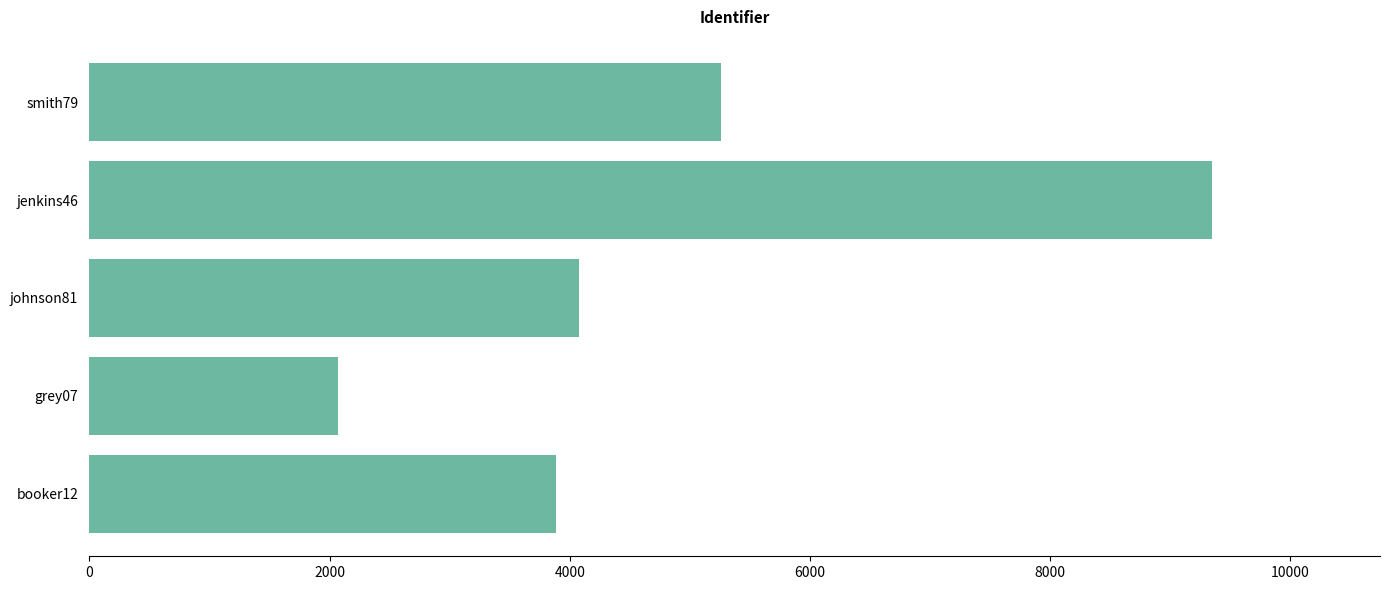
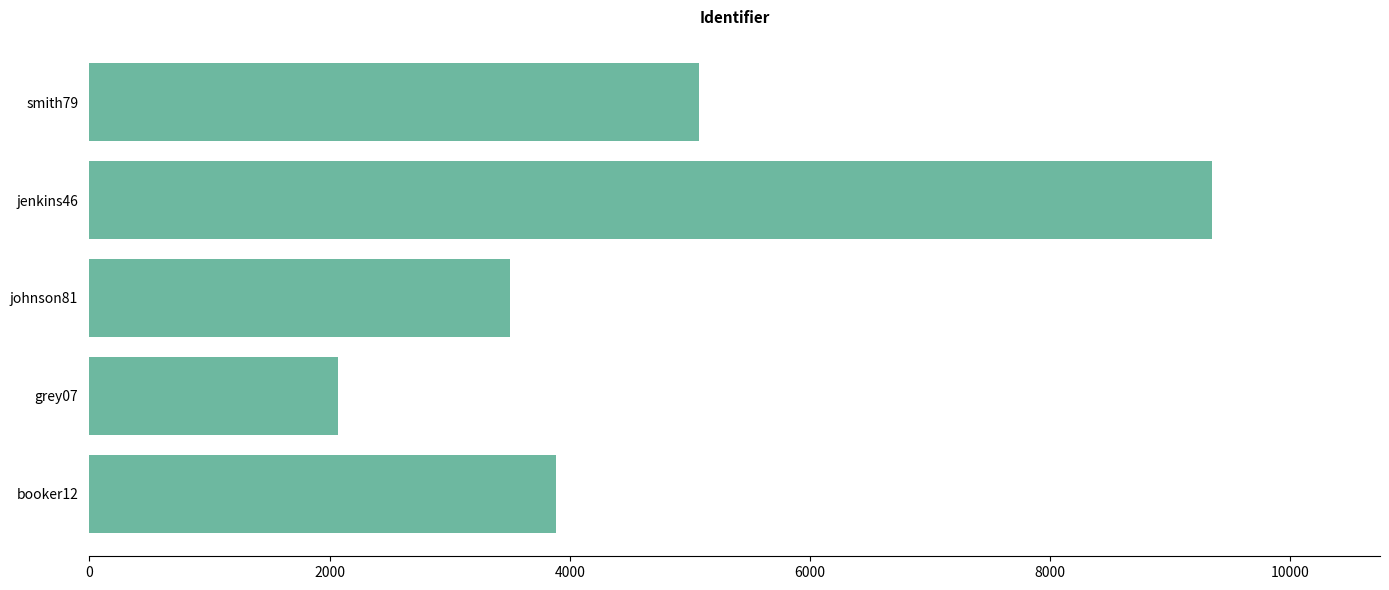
smith79: 5260 -> 5080
johnson81: 4080 -> 3510
